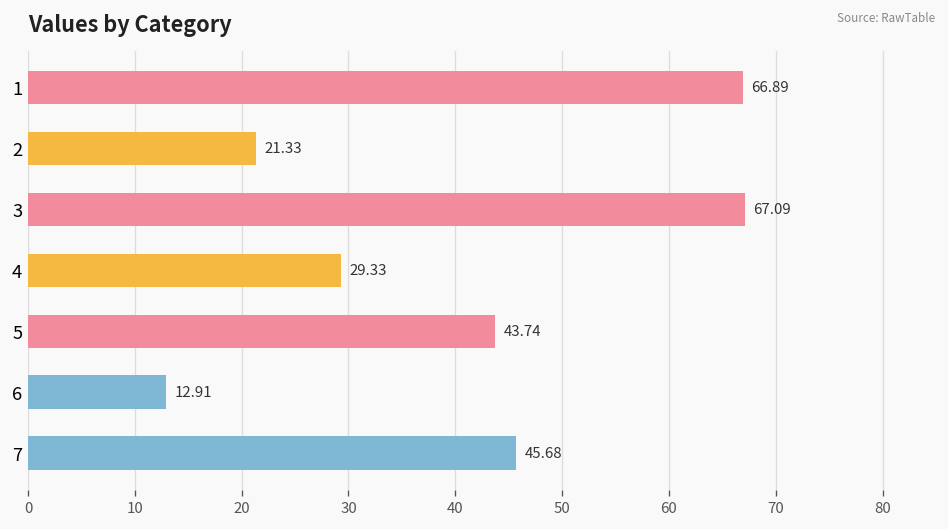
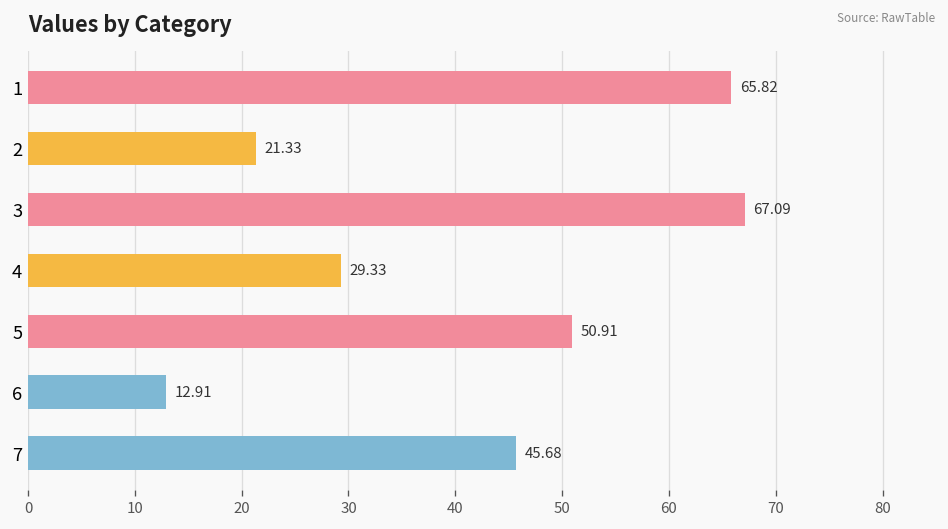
1: 66.89 -> 65.82
5: 43.74 -> 50.91
